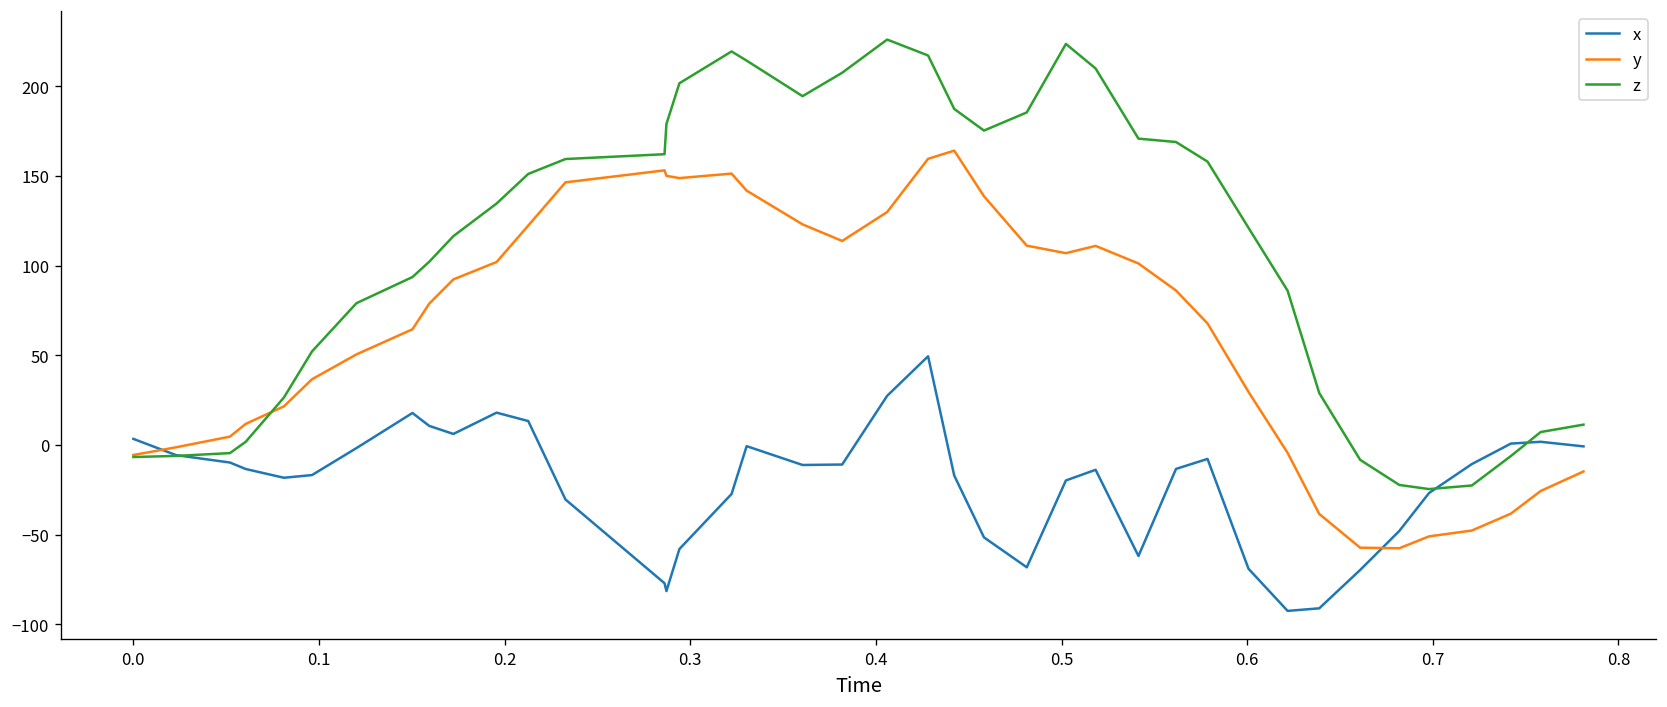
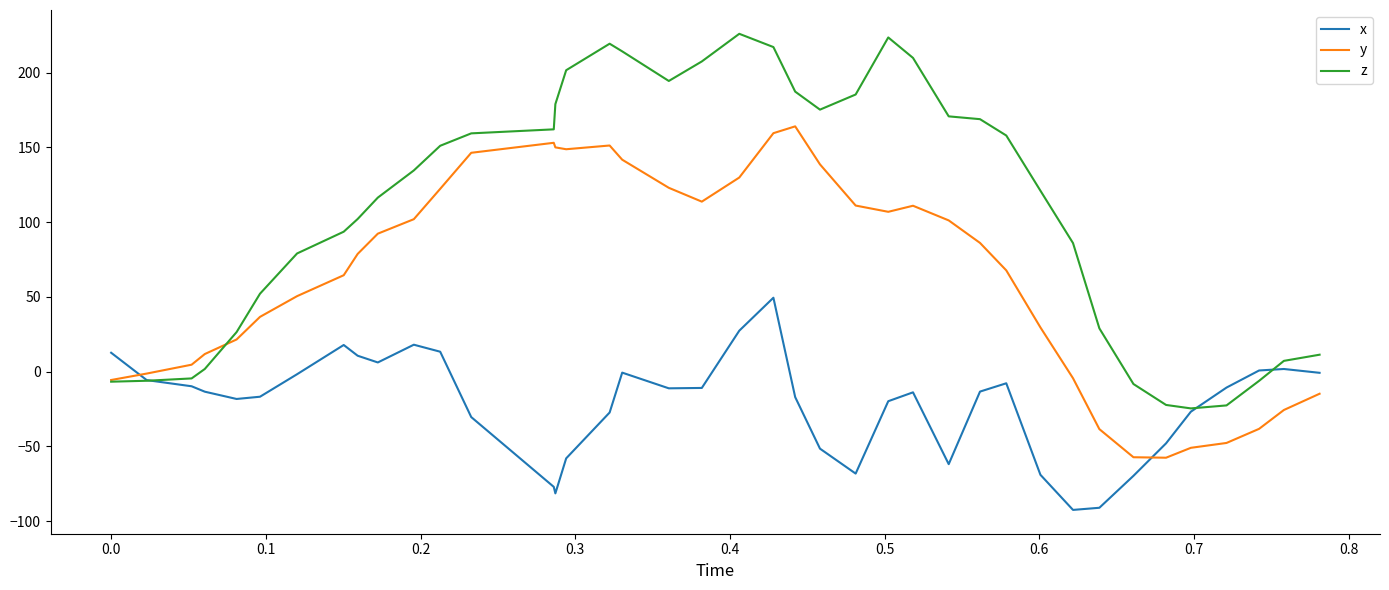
x, 0.0: 3 -> 13
